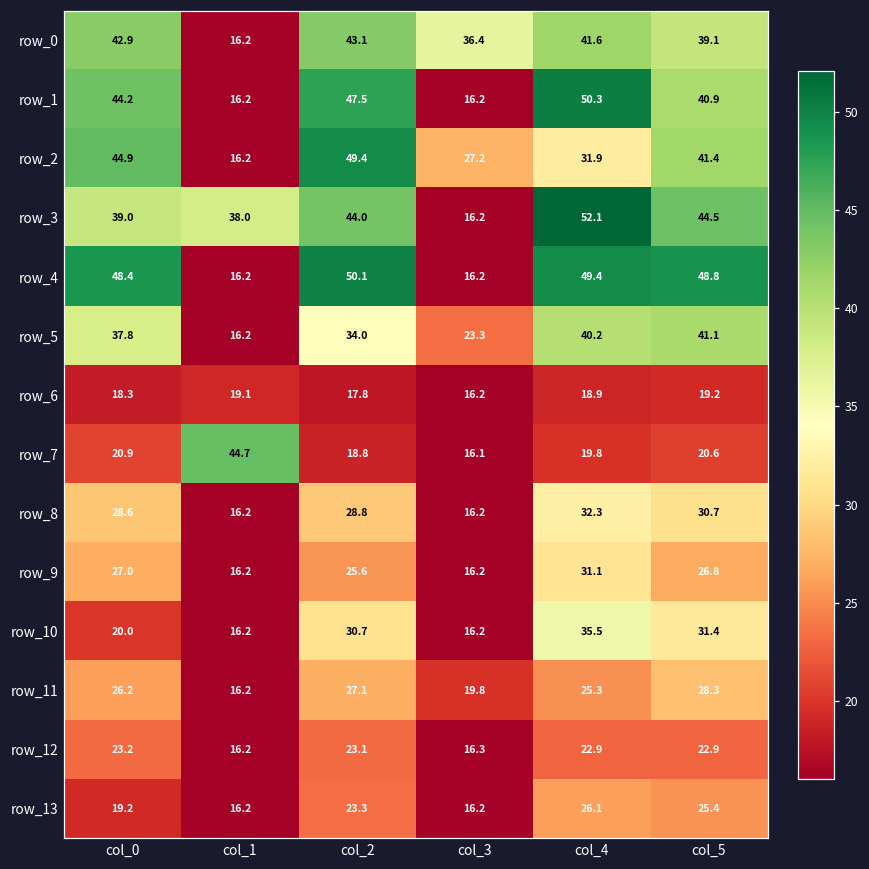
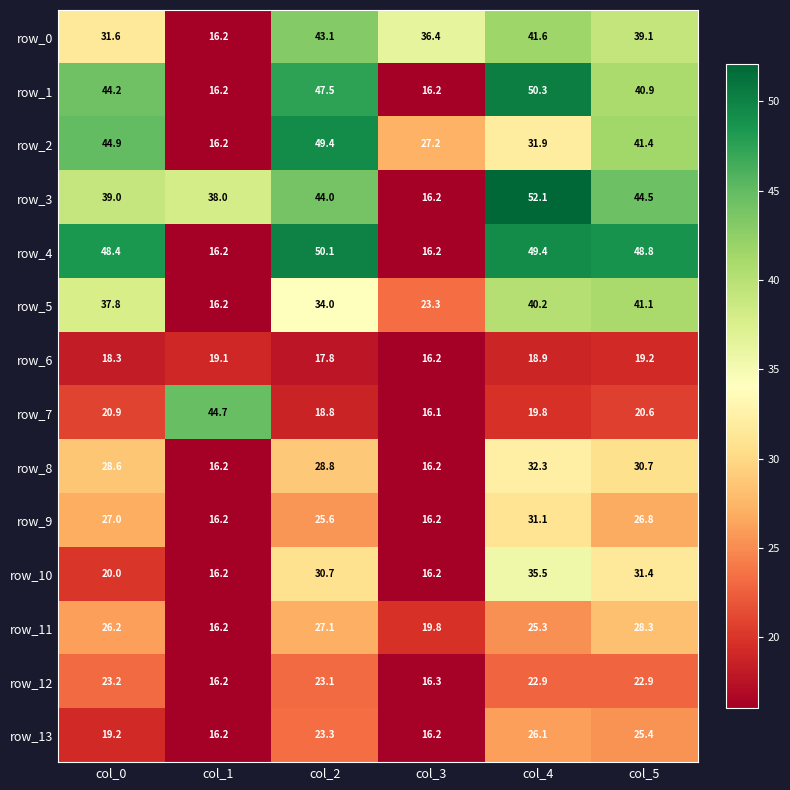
row_0, col_0: 42.9 -> 31.6
